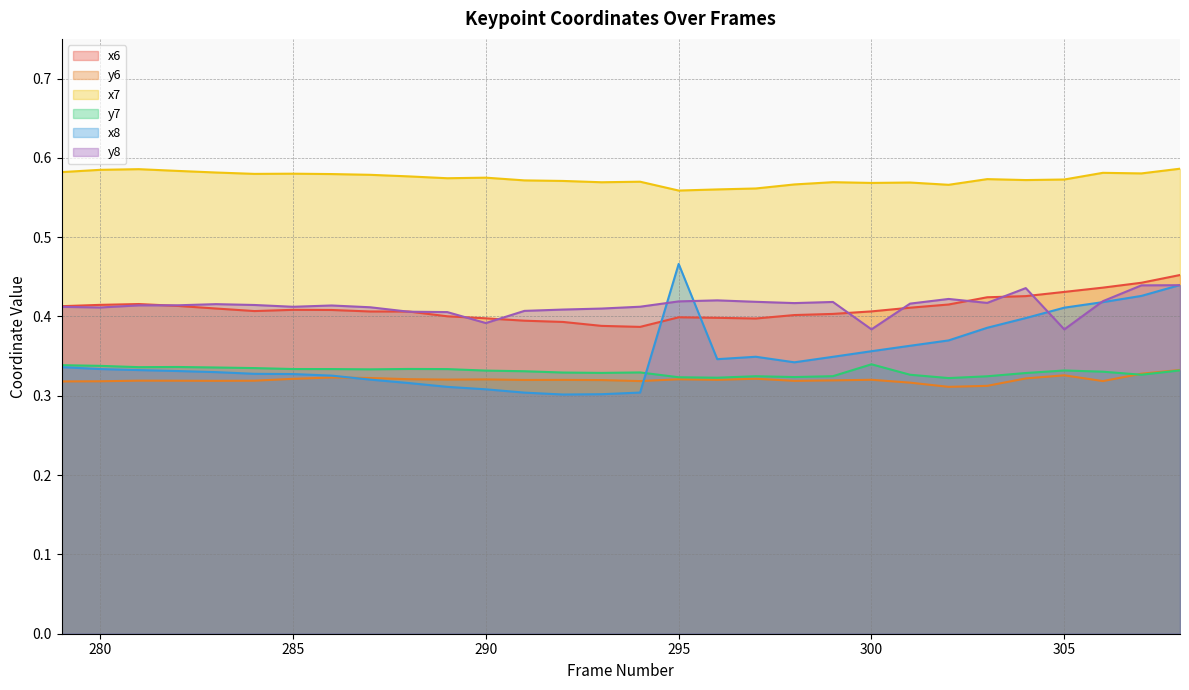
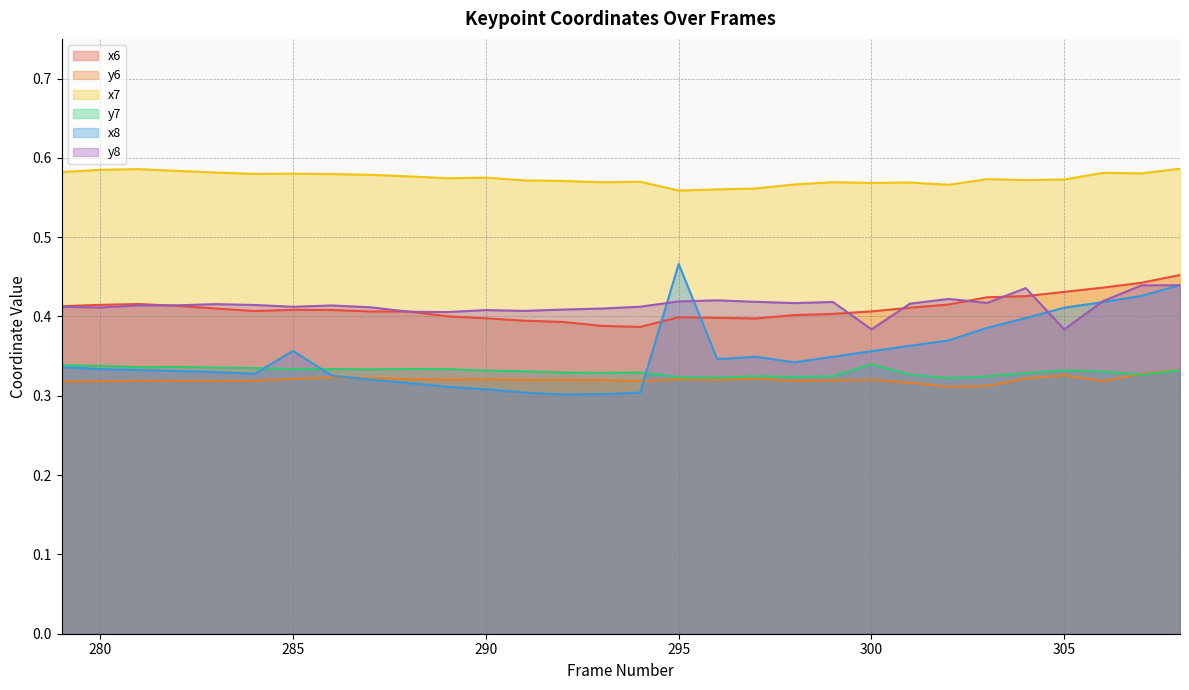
x8, 285: 0.33 -> 0.36
y8, 290: 0.39 -> 0.41
